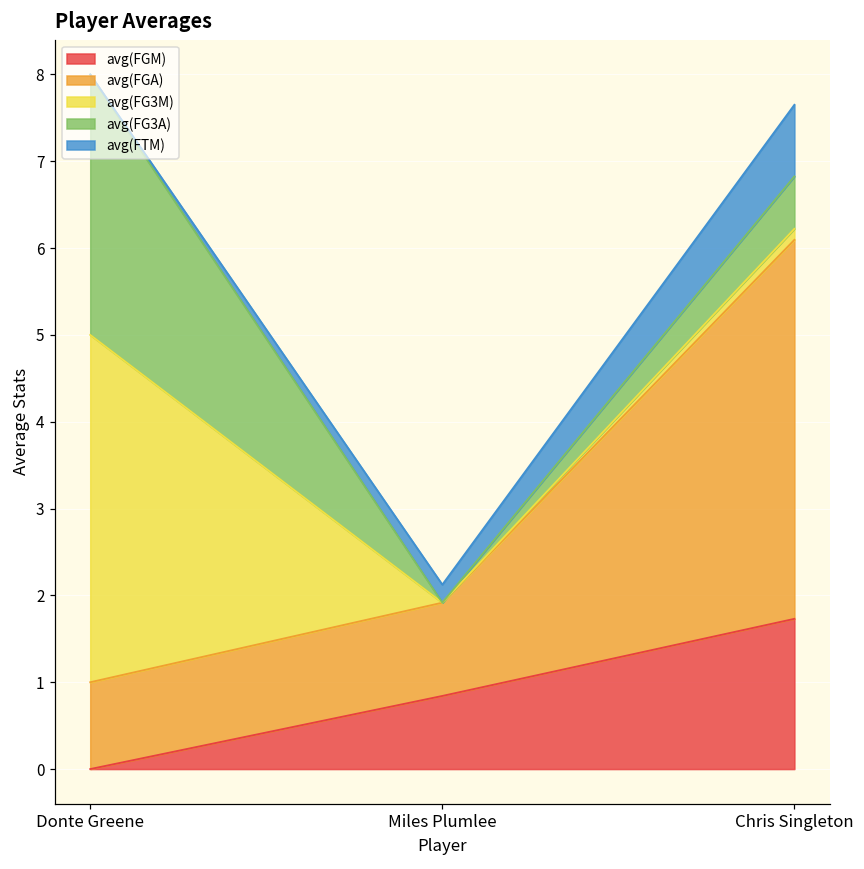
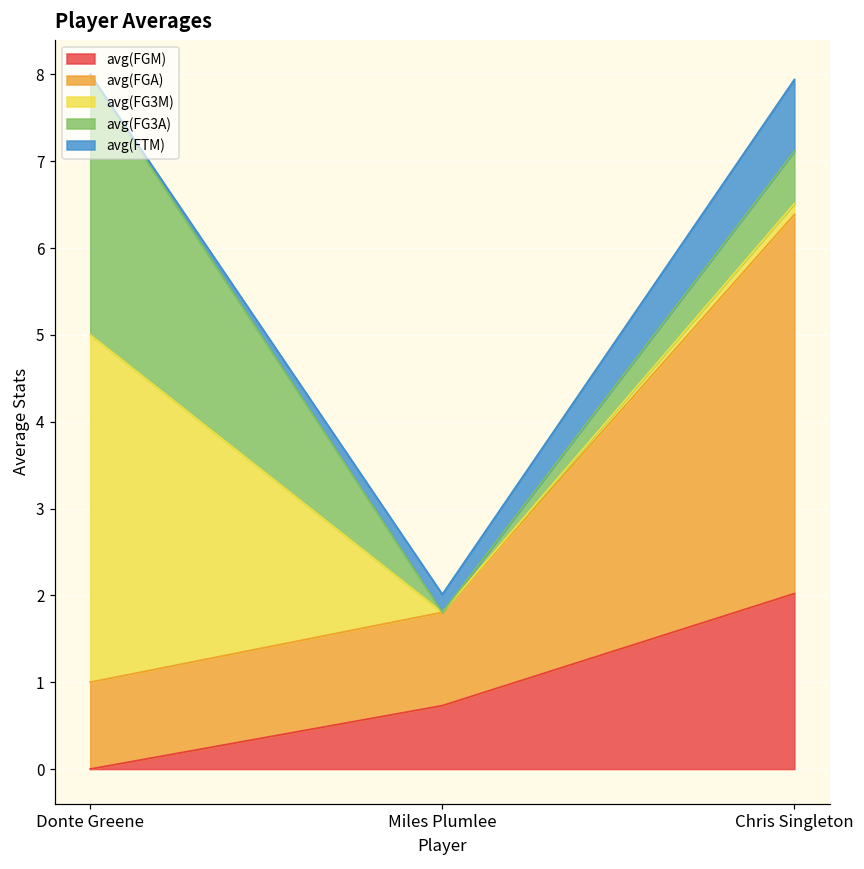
avg(FGM), Miles Plumlee: 0.8 -> 0.7
avg(FGM), Chris Singleton: 1.7 -> 2.0
